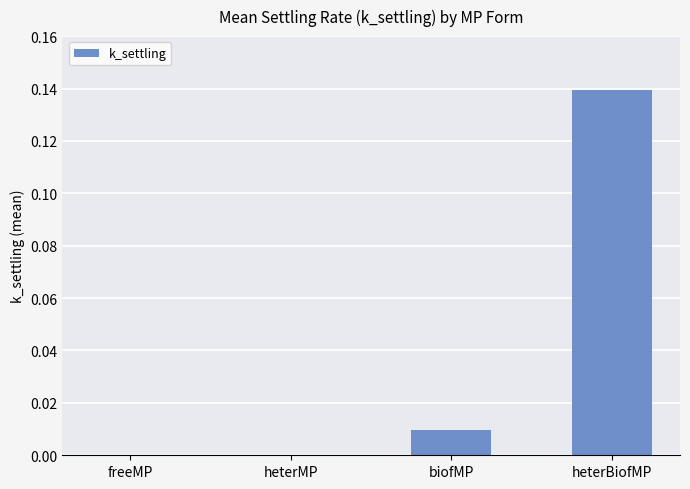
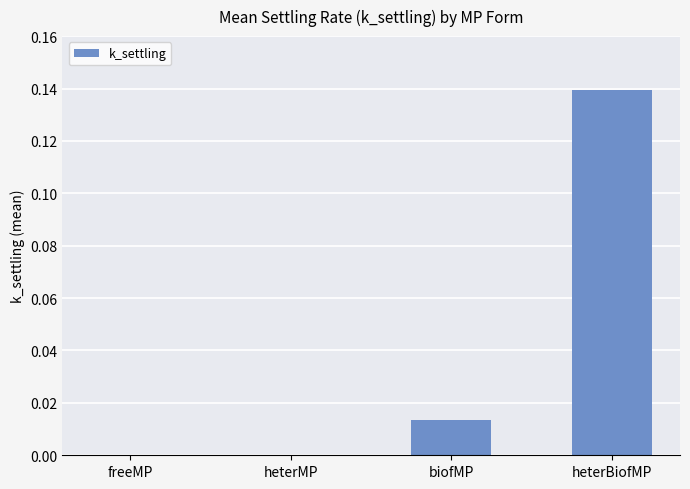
biofMP: 0.010 -> 0.014
